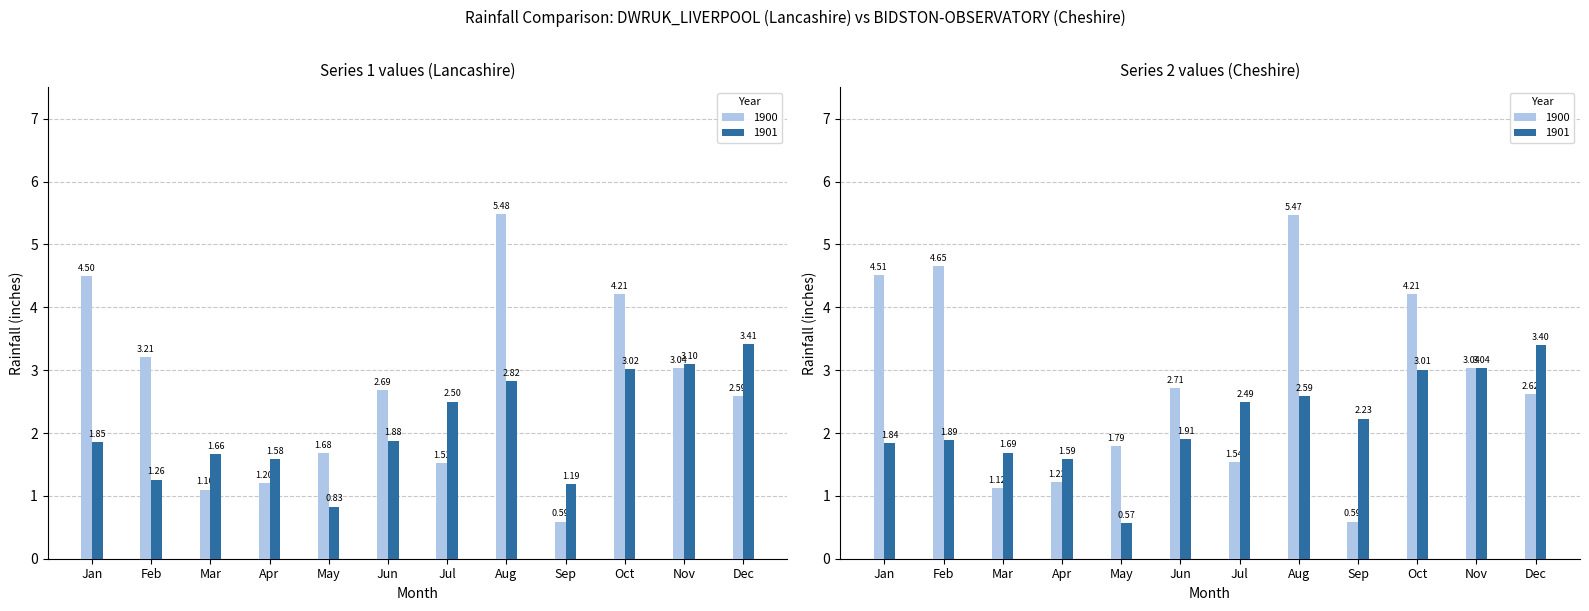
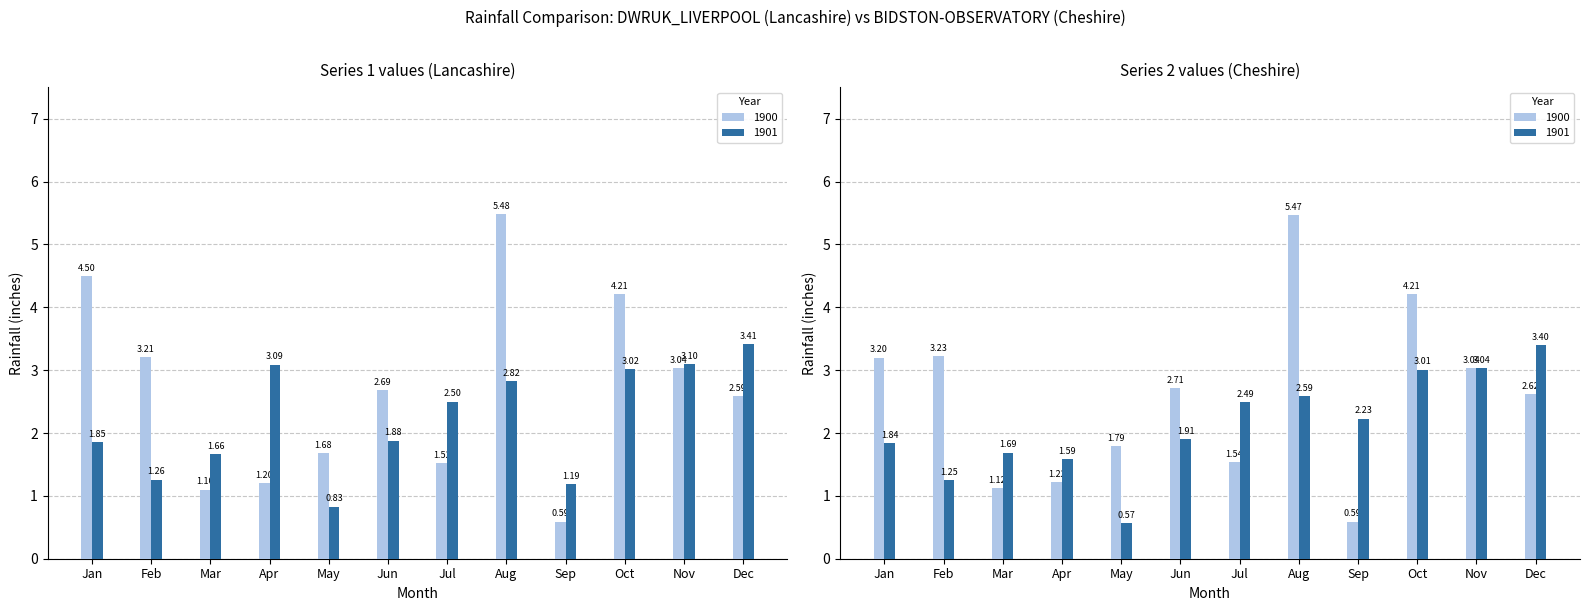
Series 1 values (Lancashire), 1901, Apr: 1.58 -> 3.09
Series 2 values (Cheshire), 1900, Jan: 4.51 -> 3.20
Series 2 values (Cheshire), 1900, Feb: 4.65 -> 3.23
Series 2 values (Cheshire), 1901, Feb: 1.89 -> 1.25
